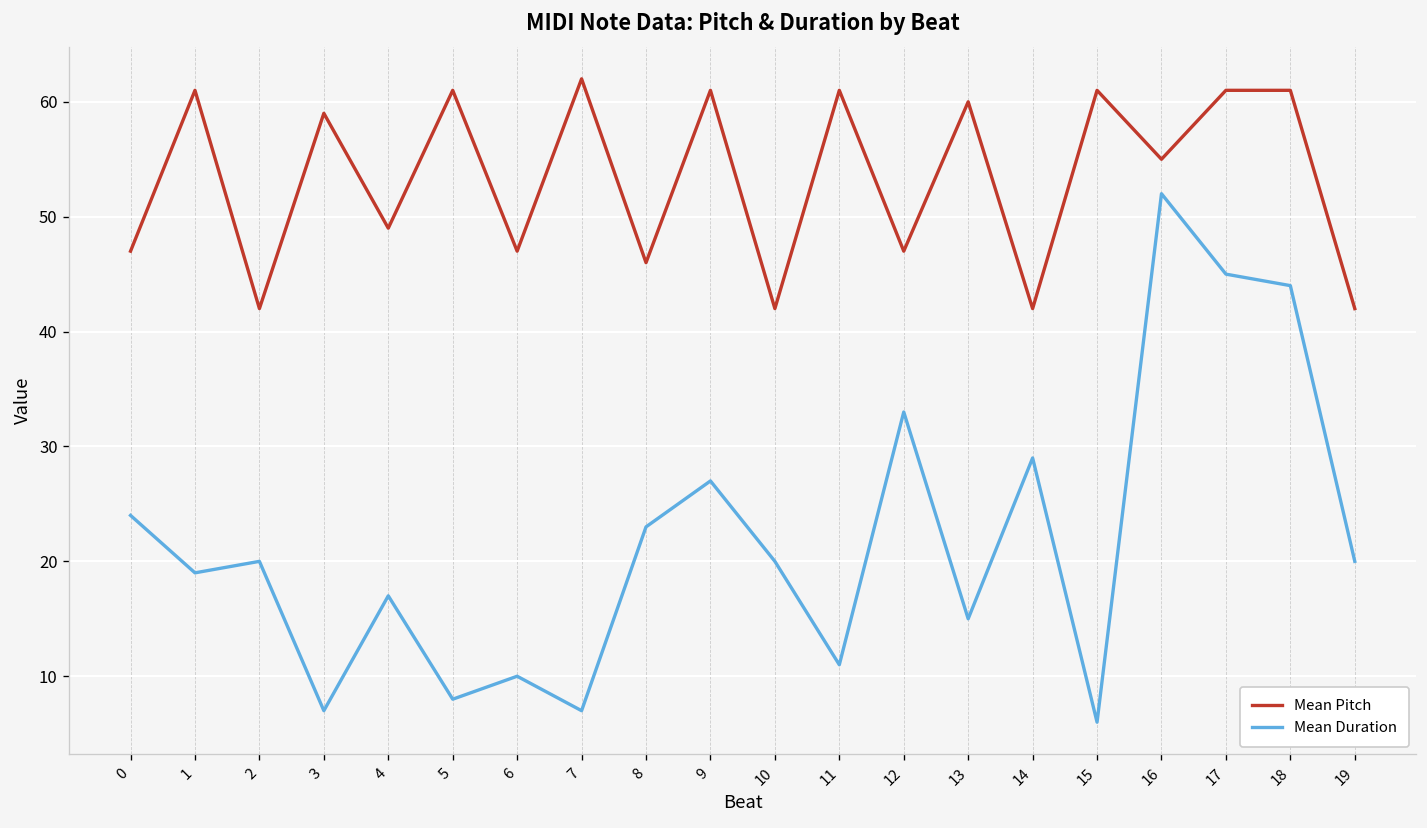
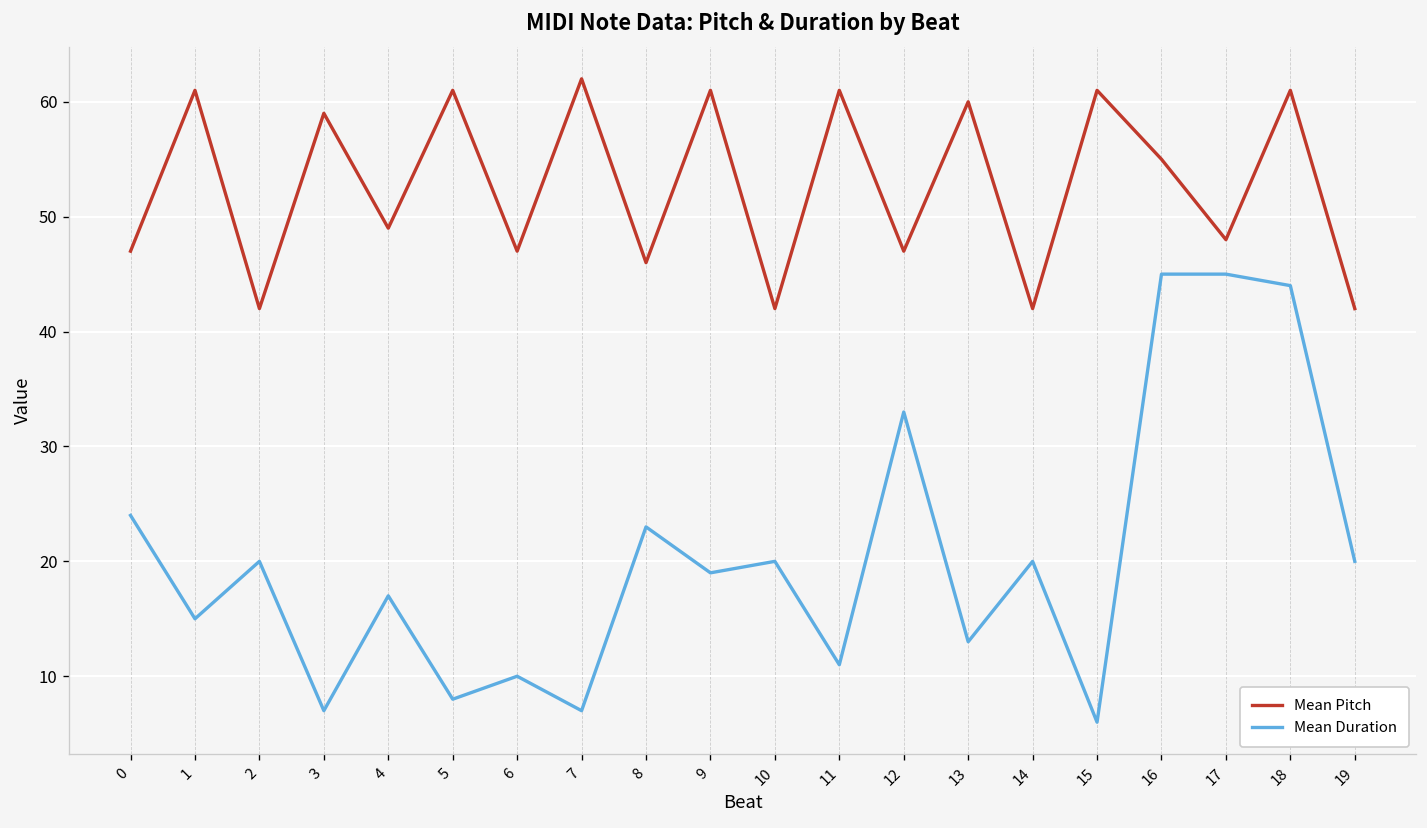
Mean Duration, 1: 19 -> 15
Mean Duration, 9: 27 -> 19
Mean Duration, 13: 15 -> 13
Mean Duration, 14: 29 -> 20
Mean Duration, 16: 52 -> 45
Mean Pitch, 17: 61 -> 48
